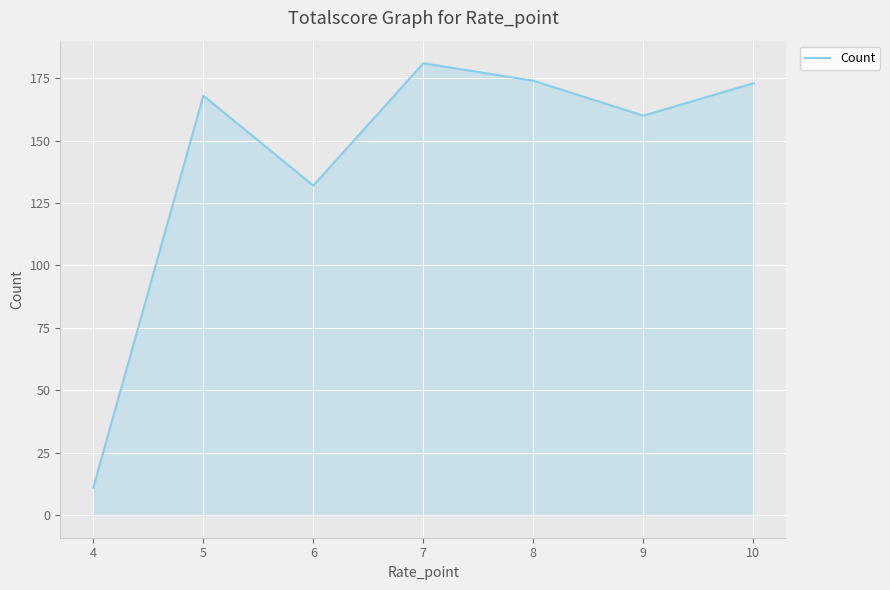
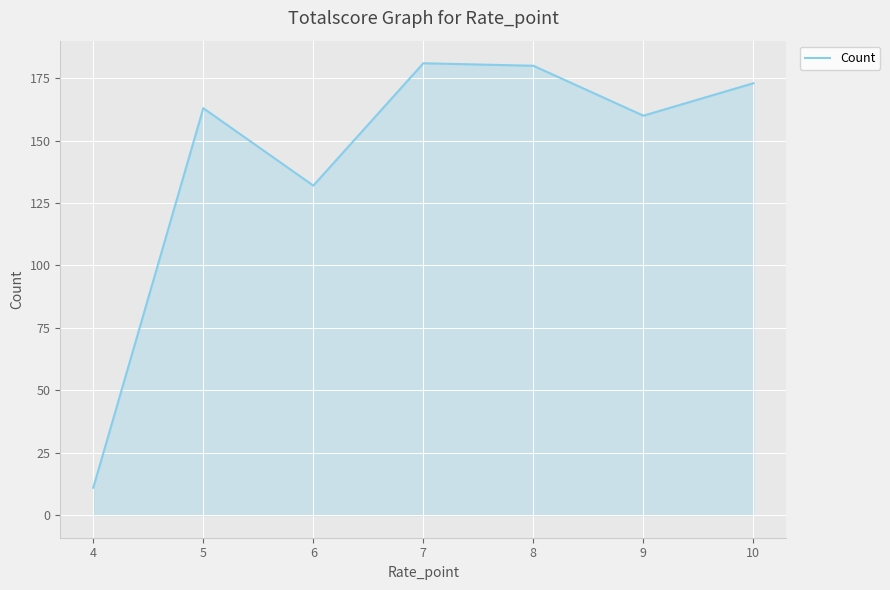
5: 168 -> 163
8: 174 -> 180
